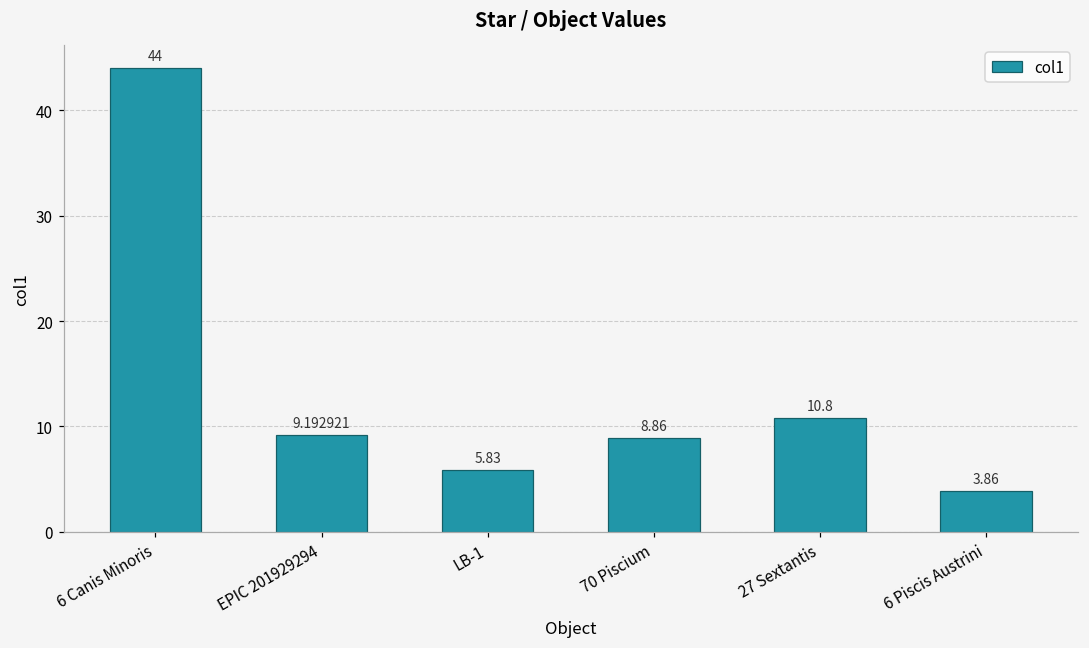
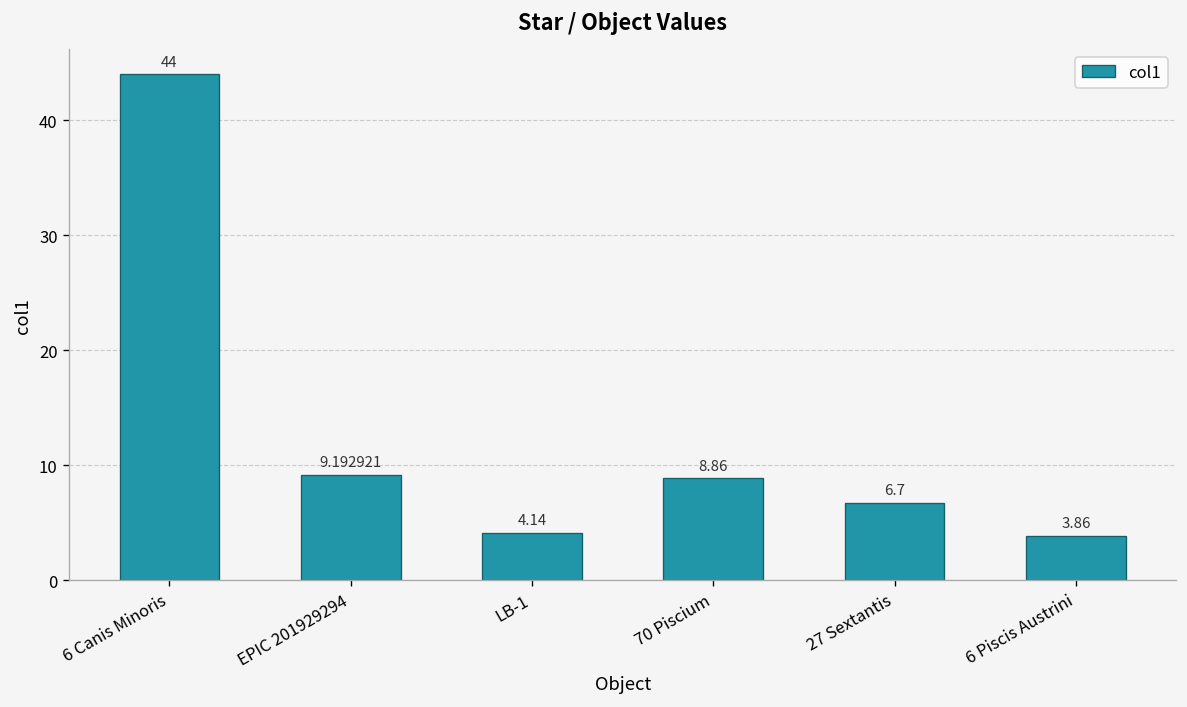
LB-1: 5.83 -> 4.14
27 Sextantis: 10.8 -> 6.7
